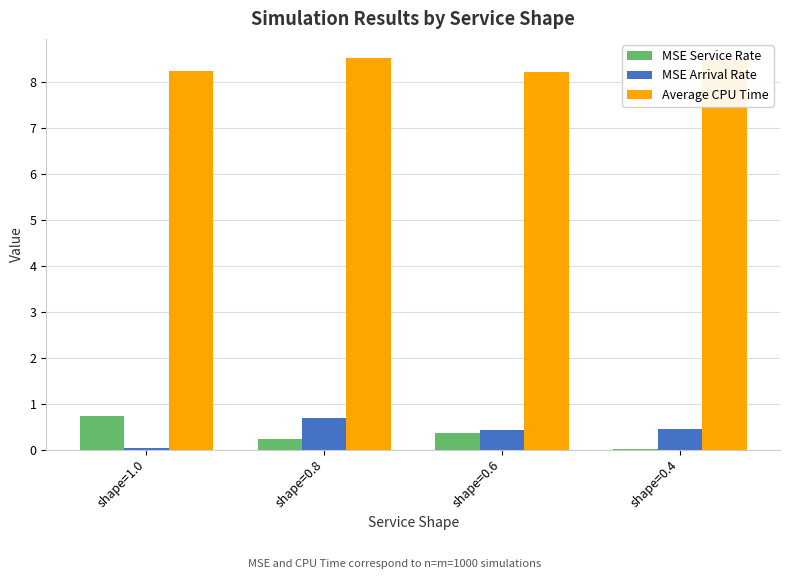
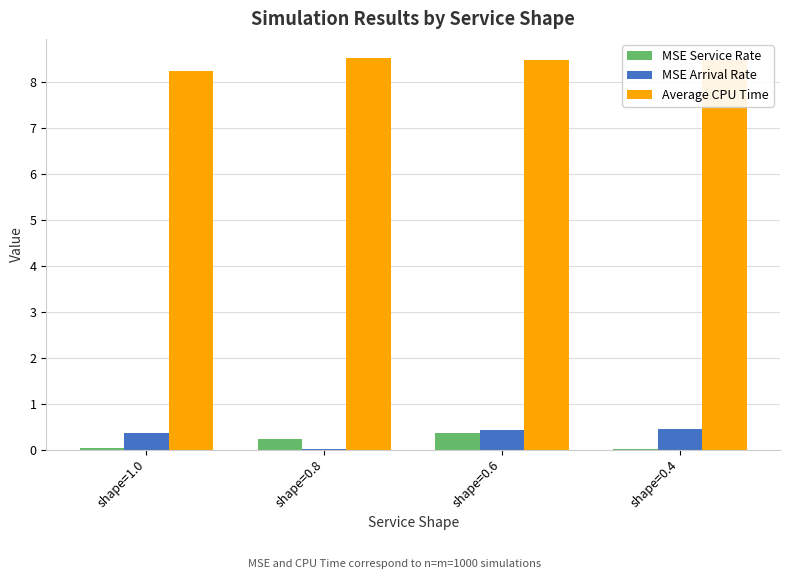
MSE Service Rate, shape=1.0: 0.7 -> 0.0
MSE Arrival Rate, shape=1.0: 0.0 -> 0.4
MSE Arrival Rate, shape=0.8: 0.7 -> 0.0
Average CPU Time, shape=0.6: 8.2 -> 8.5
